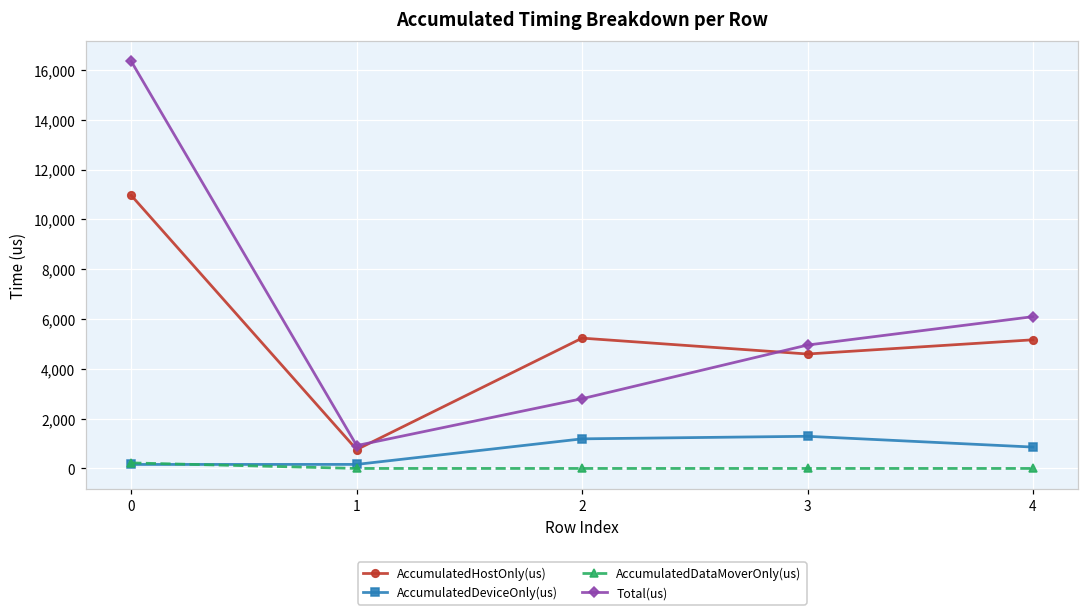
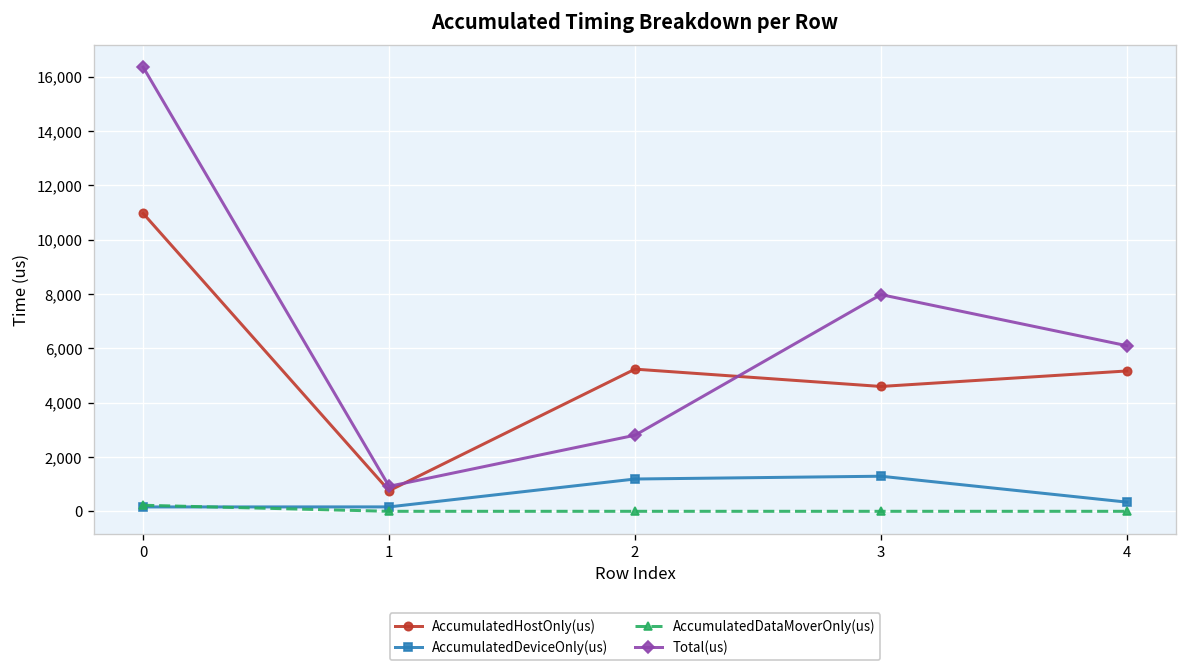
Total(us), 3: 5,000 -> 8,000
AccumulatedDeviceOnly(us), 4: 900 -> 300
